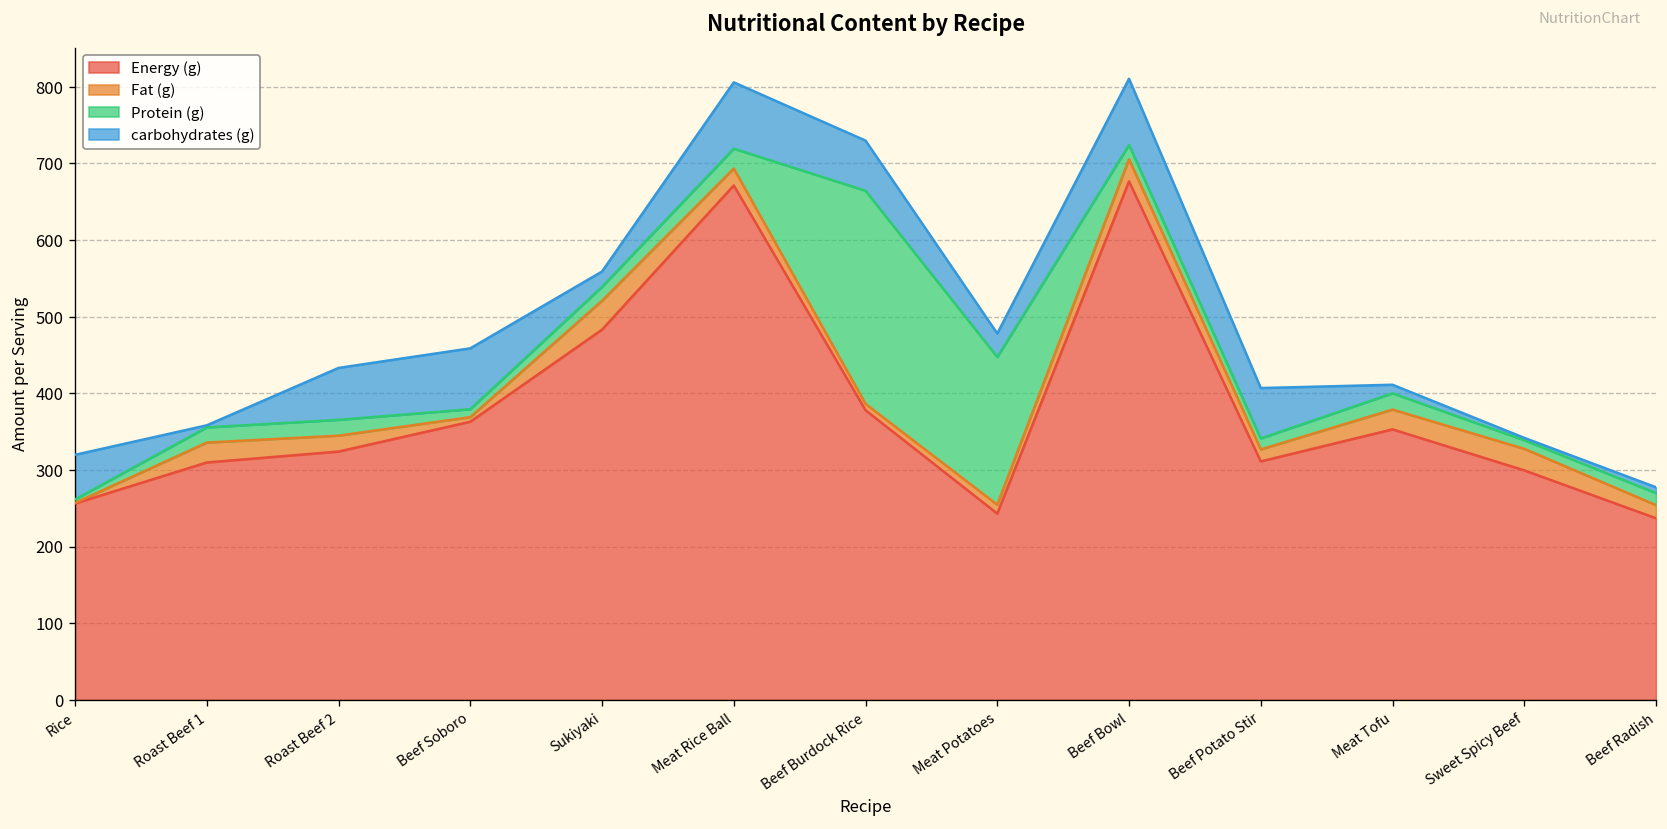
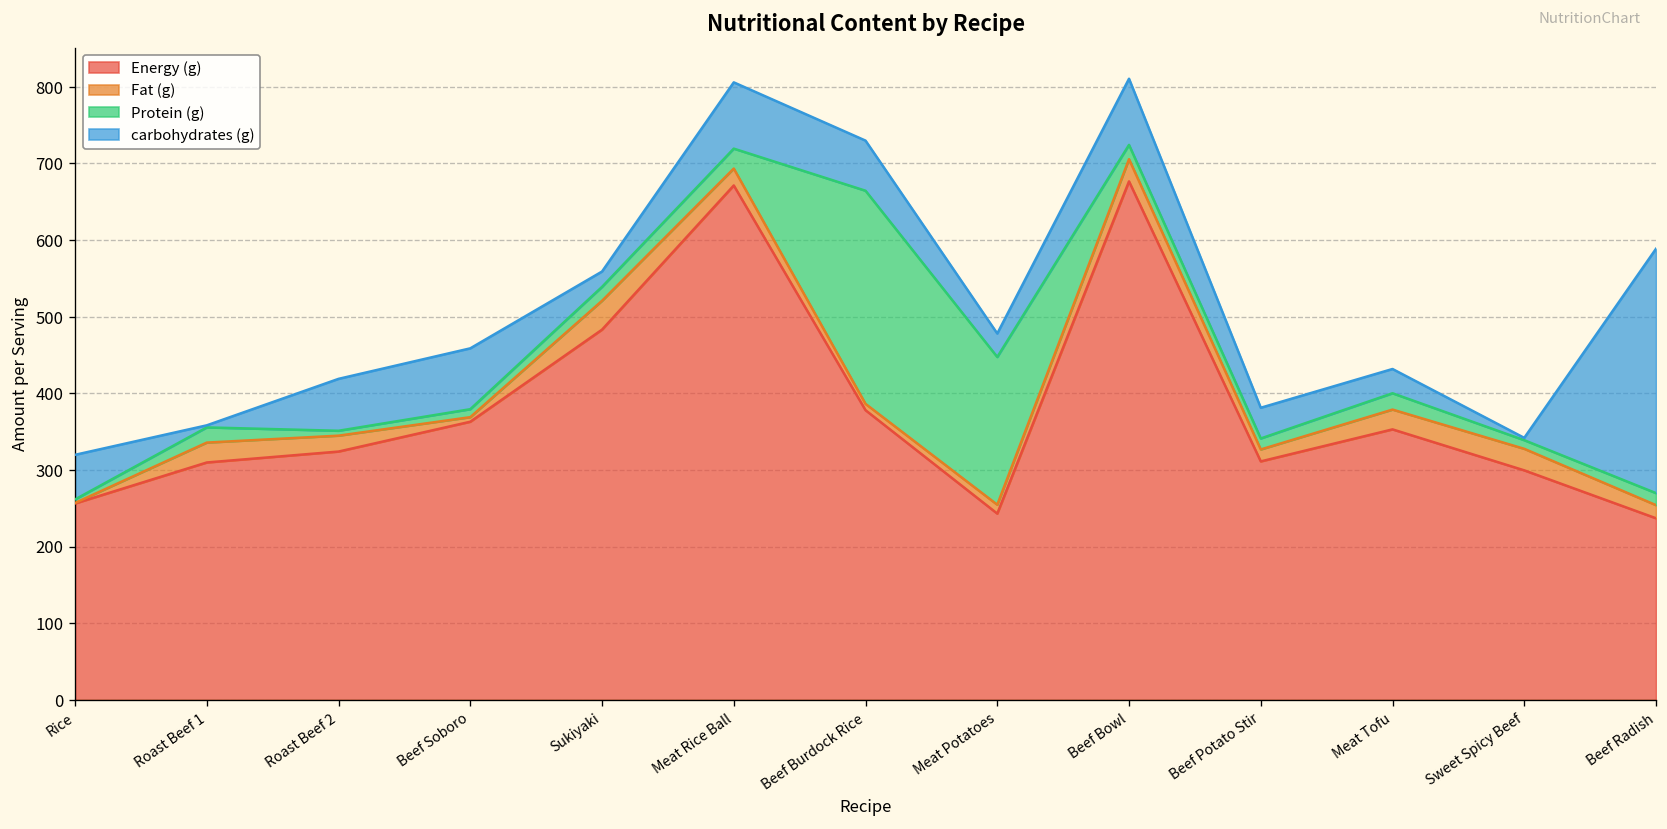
Protein (g), Roast Beef 2: 20 -> 10
carbohydrates (g), Beef Potato Stir: 70 -> 40
carbohydrates (g), Meat Tofu: 10 -> 30
carbohydrates (g), Beef Radish: 10 -> 320
